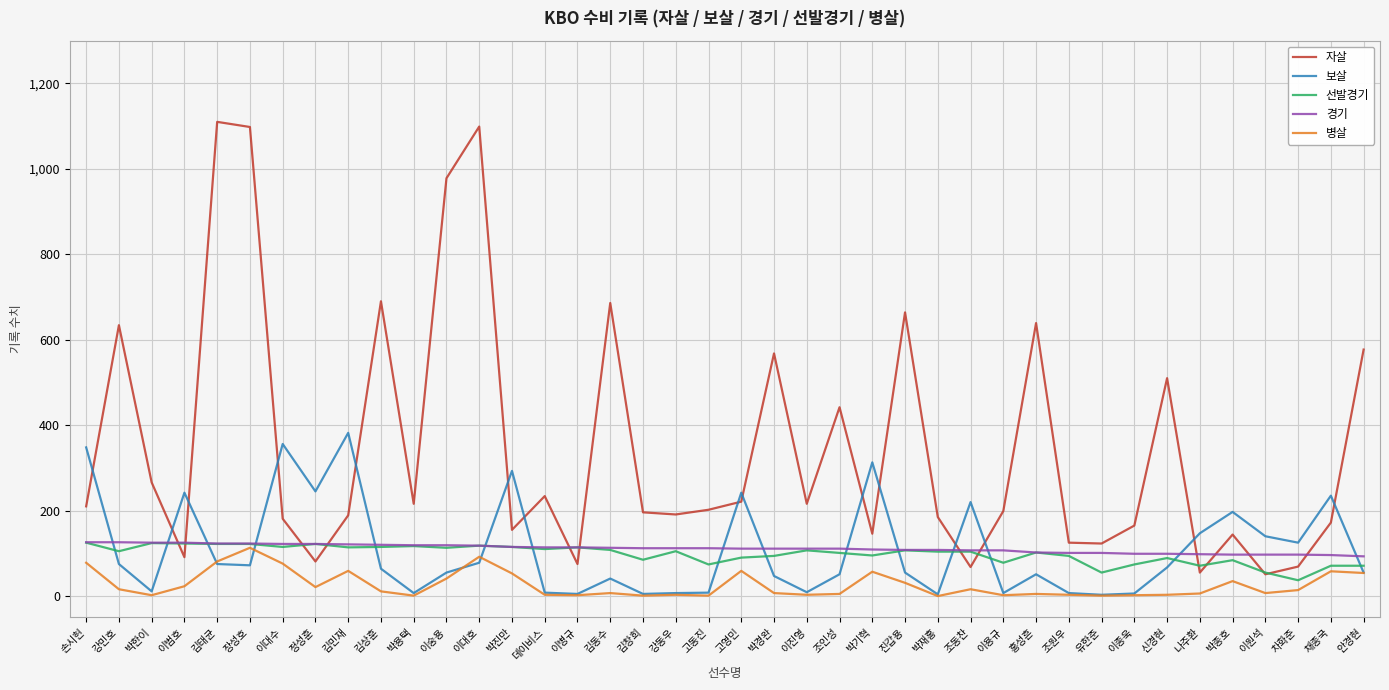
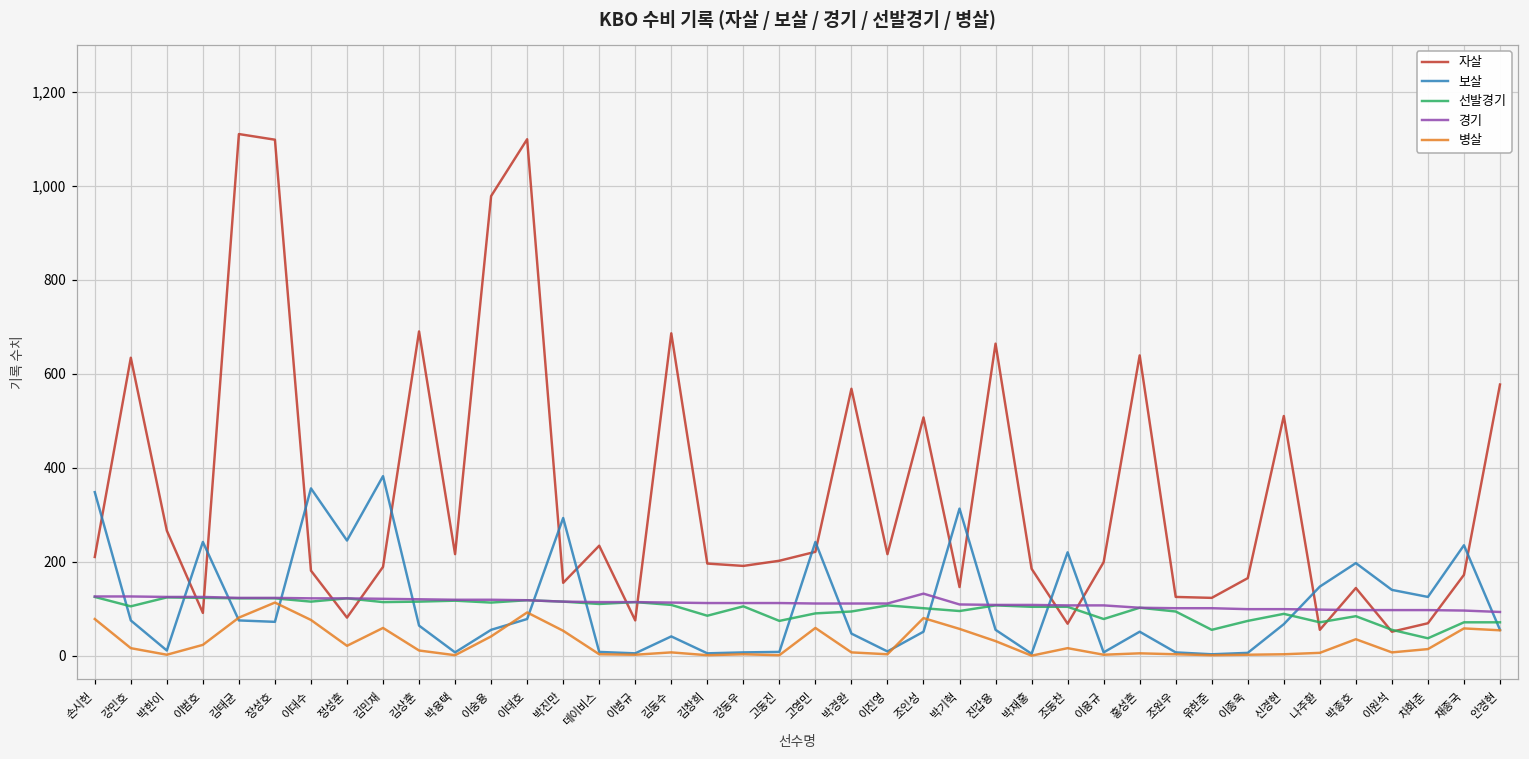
자살, 조인성: 440 -> 510
경기, 조인성: 110 -> 130
병살, 조인성: 10 -> 80
